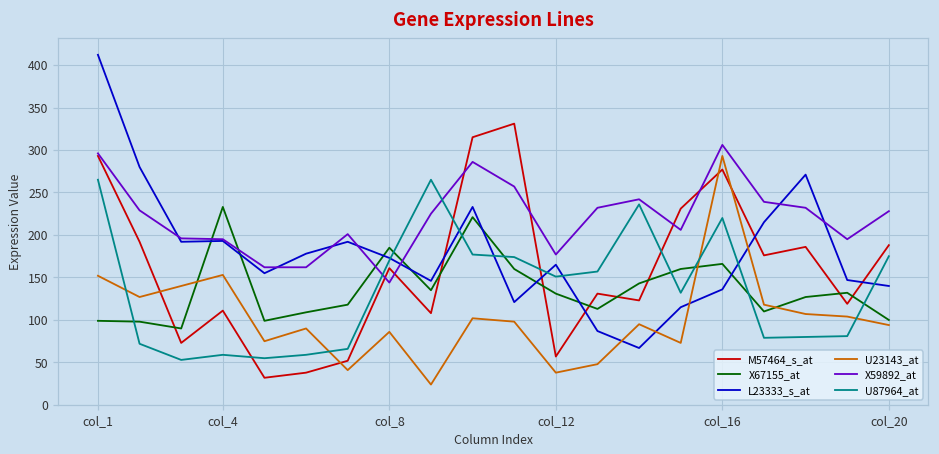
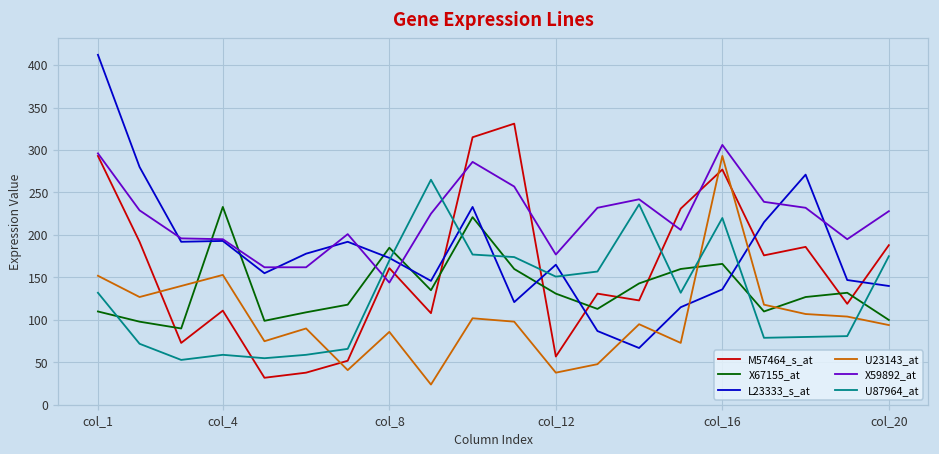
X67155_at, col_1: 100 -> 110
U87964_at, col_1: 270 -> 130
